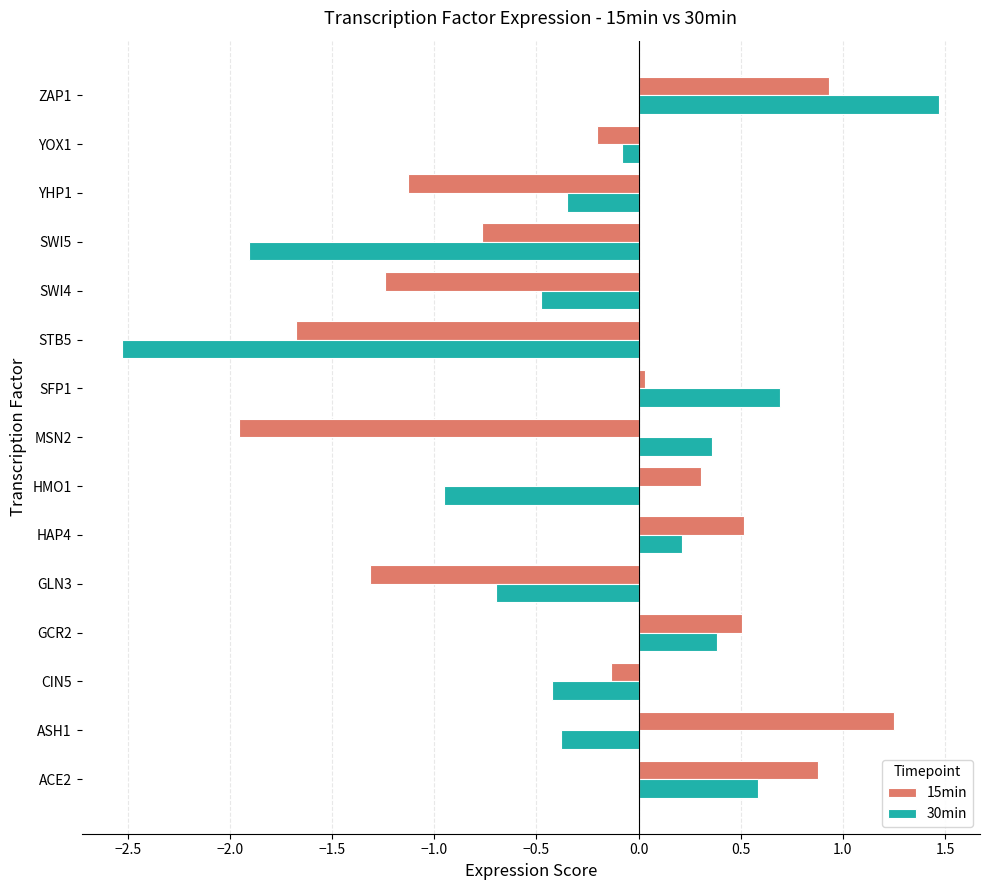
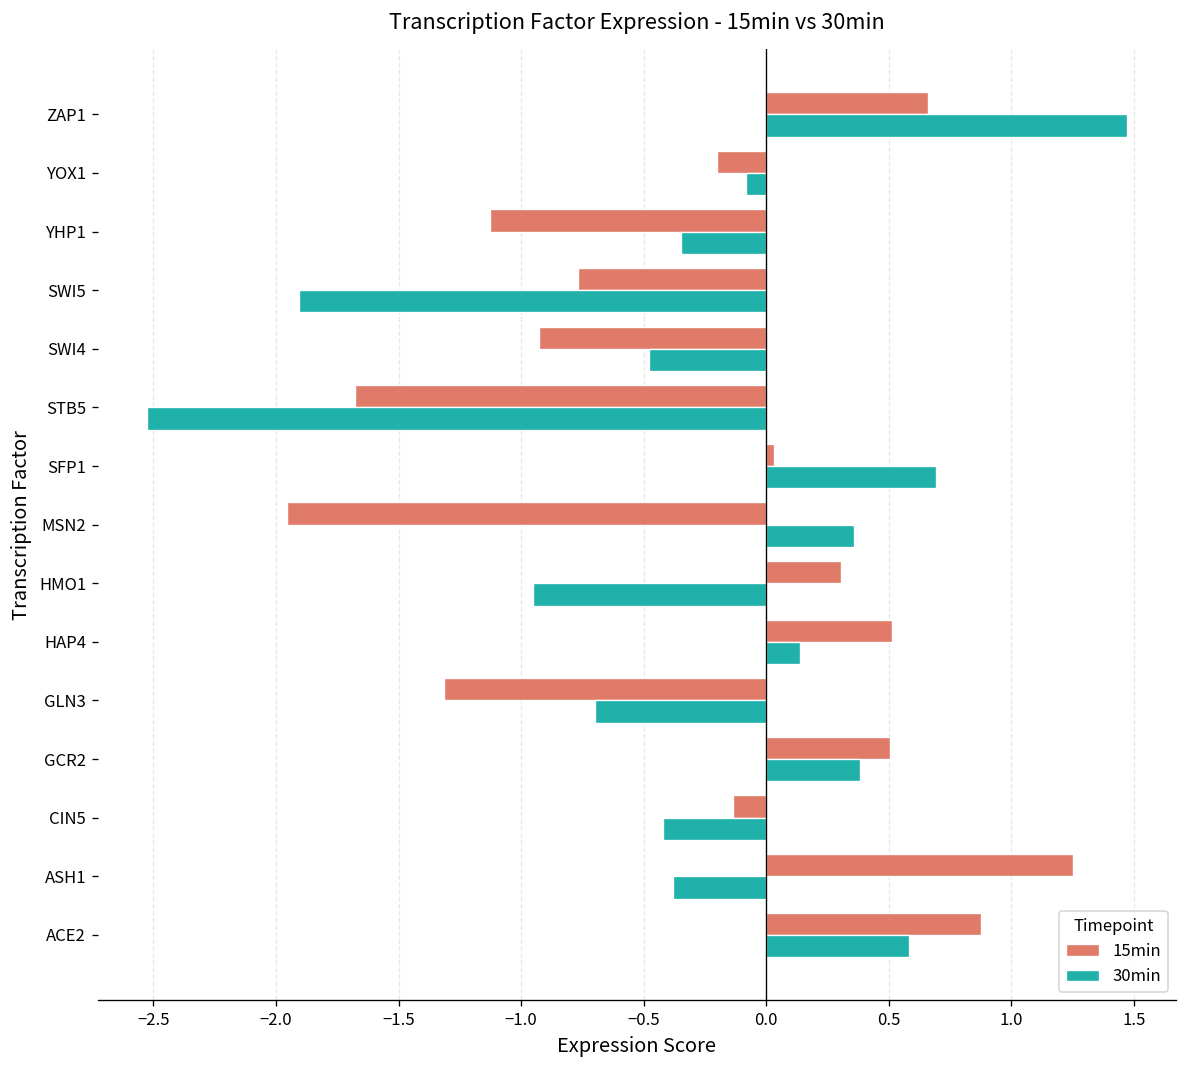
15min, ZAP1: 0.93 -> 0.66
15min, SWI4: -1.24 -> -0.93
30min, HAP4: 0.21 -> 0.14
